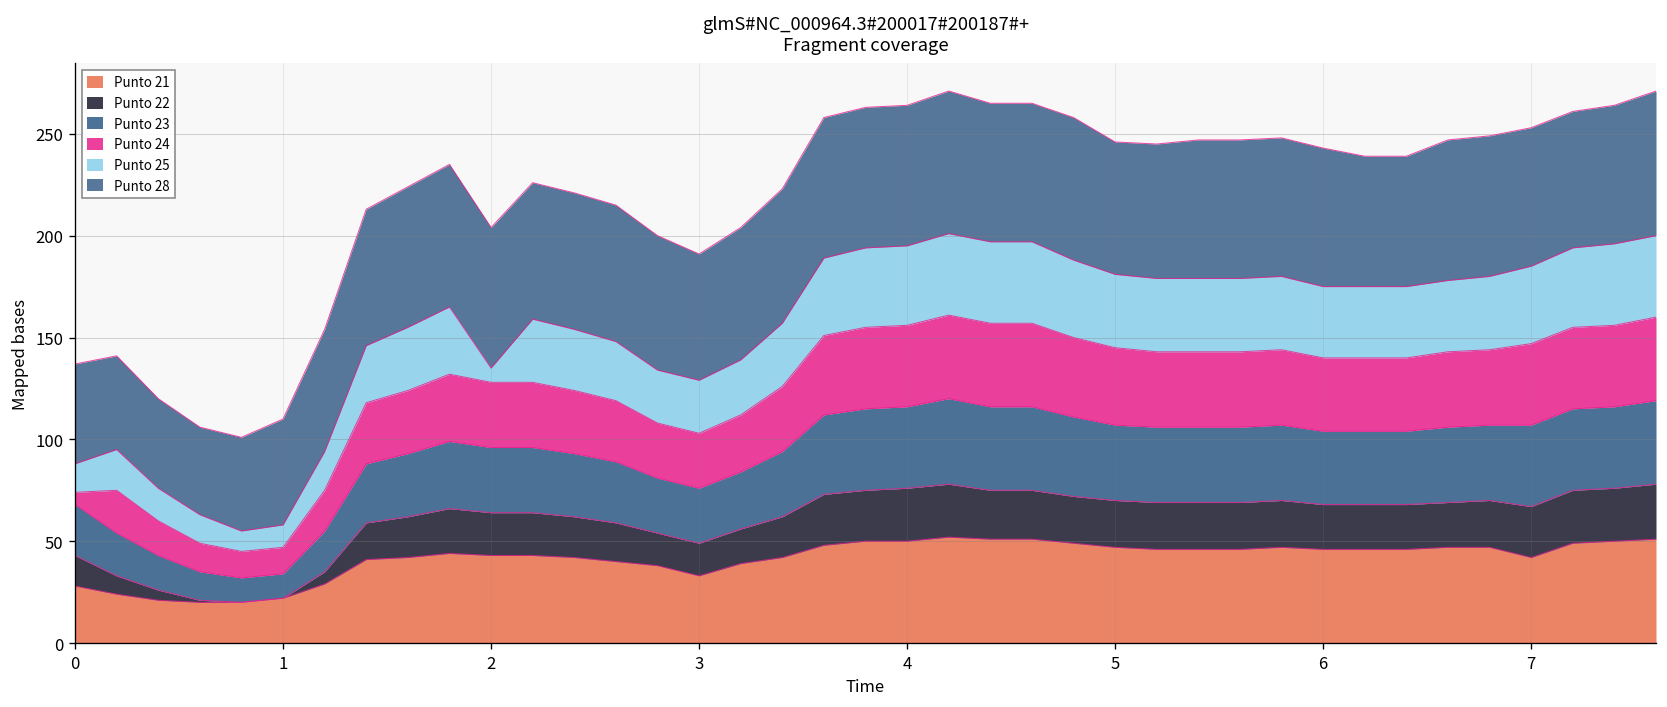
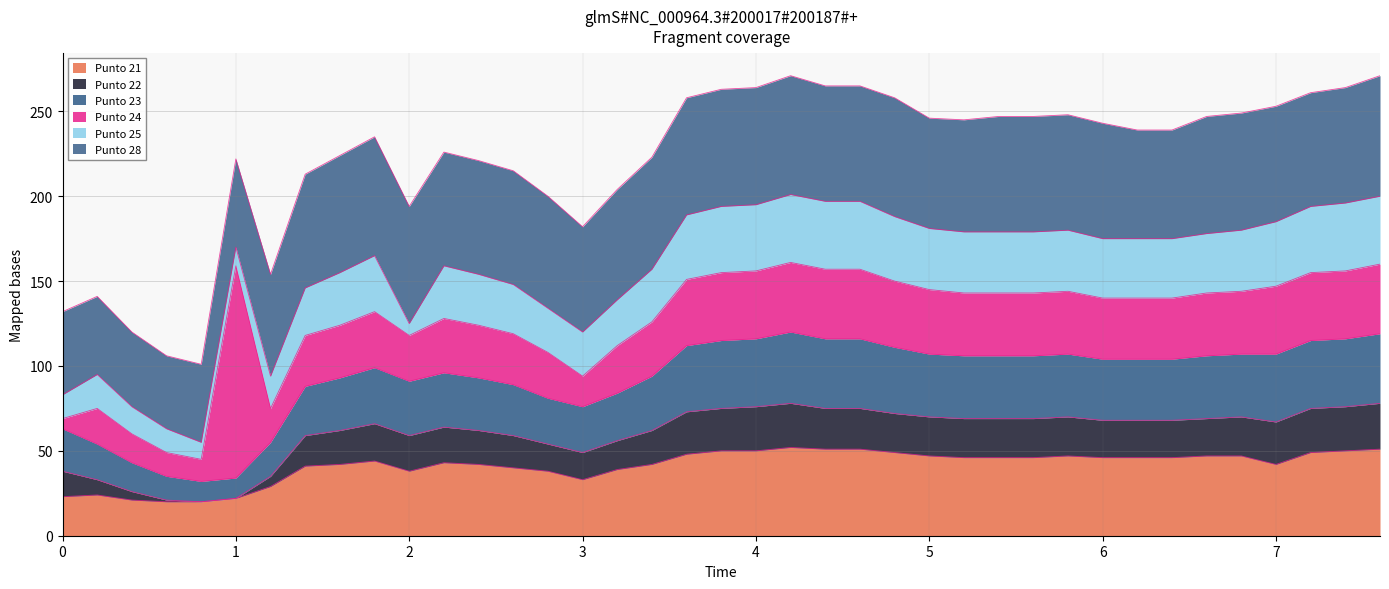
Punto 21, 0: 28 -> 23
Punto 24, 1: 13 -> 125
Punto 21, 2: 43 -> 38
Punto 24, 2: 32 -> 27
Punto 24, 3: 27 -> 18
